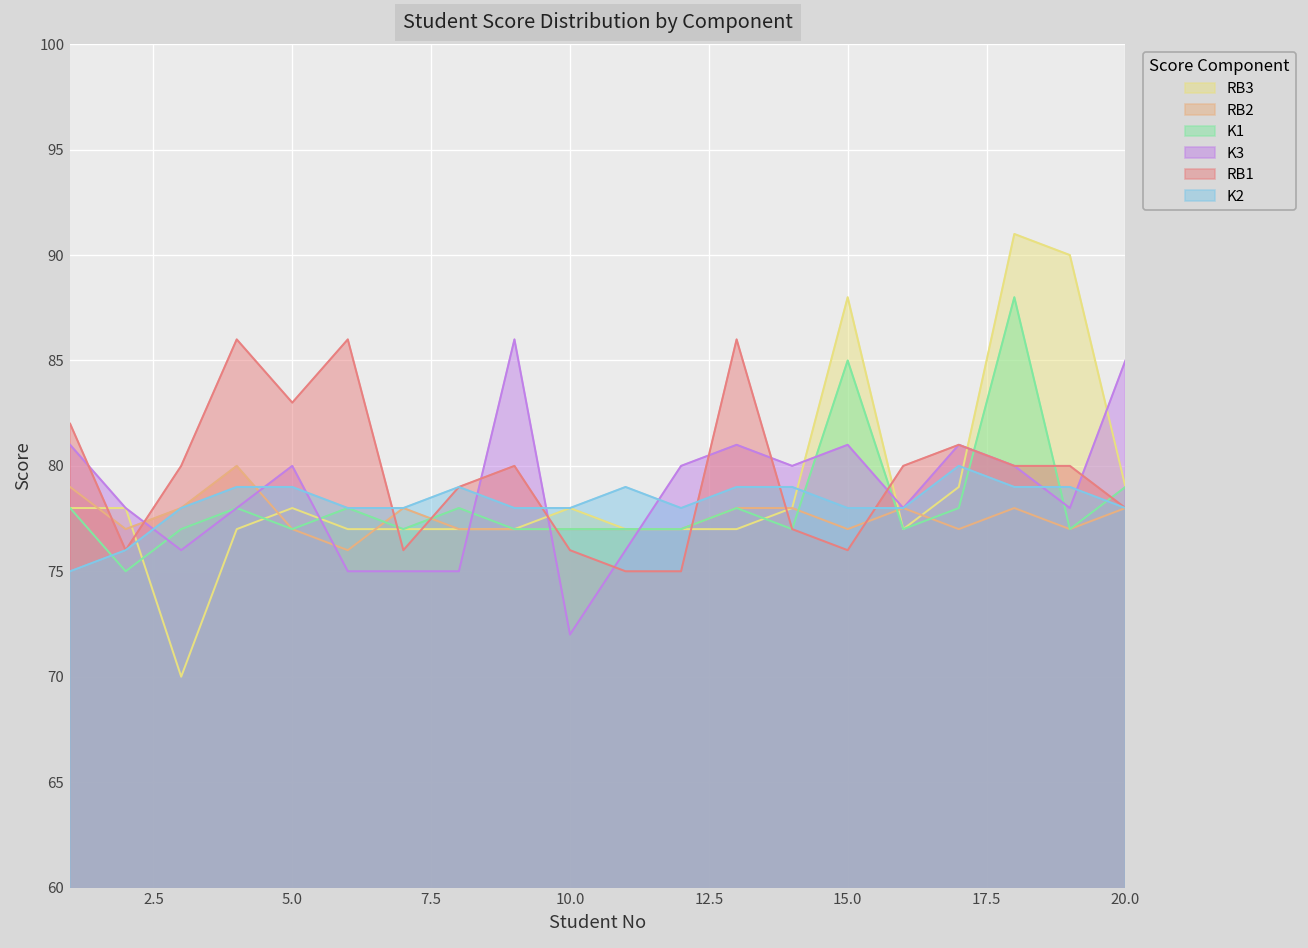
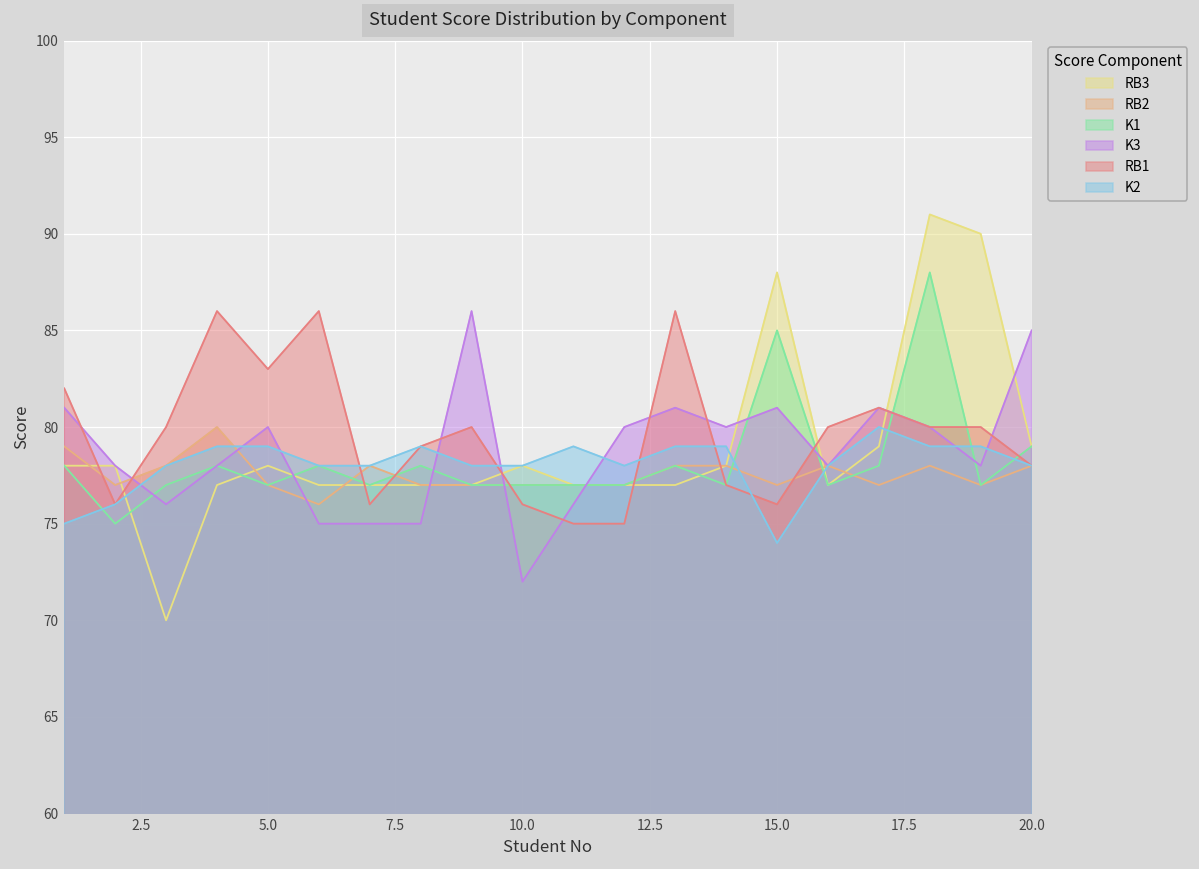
K2, 15.0: 78 -> 74
